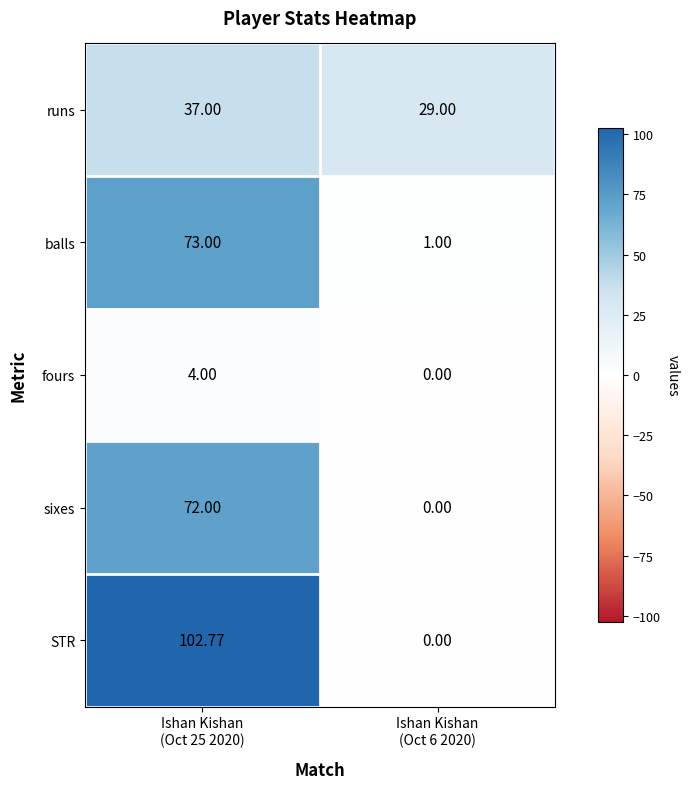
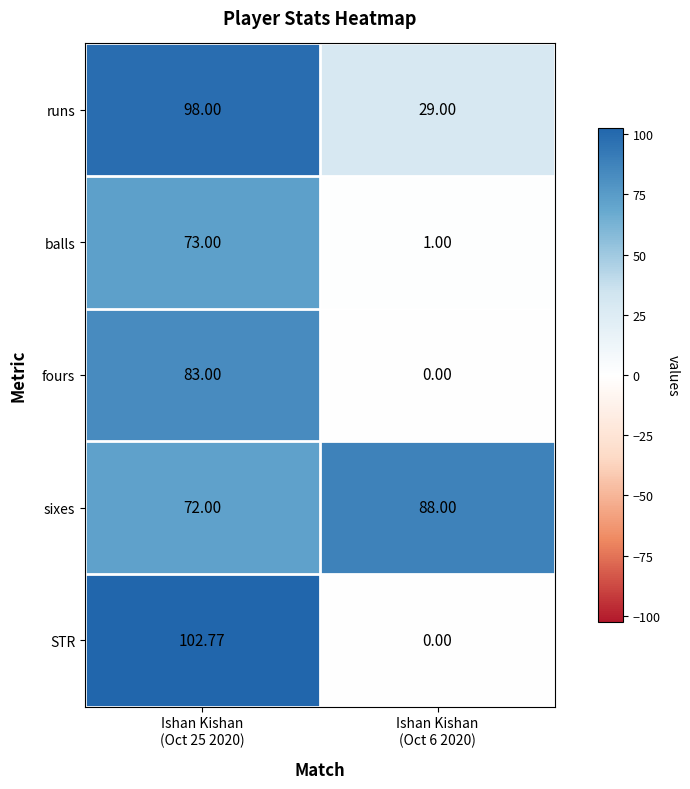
runs, Ishan Kishan (Oct 25 2020): 37.00 -> 98.00
fours, Ishan Kishan (Oct 25 2020): 4.00 -> 83.00
sixes, Ishan Kishan (Oct 6 2020): 0.00 -> 88.00
